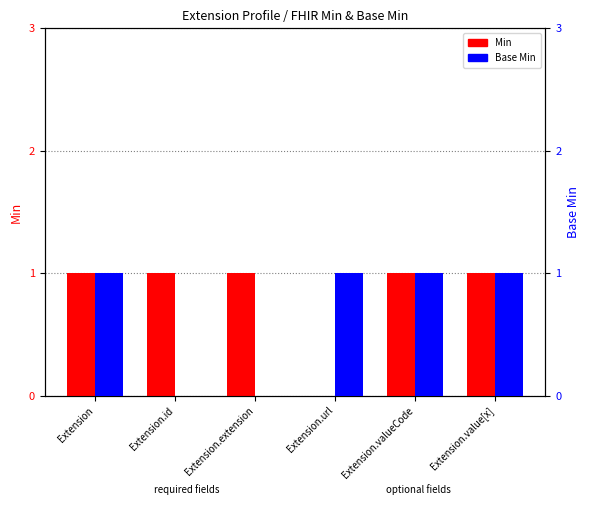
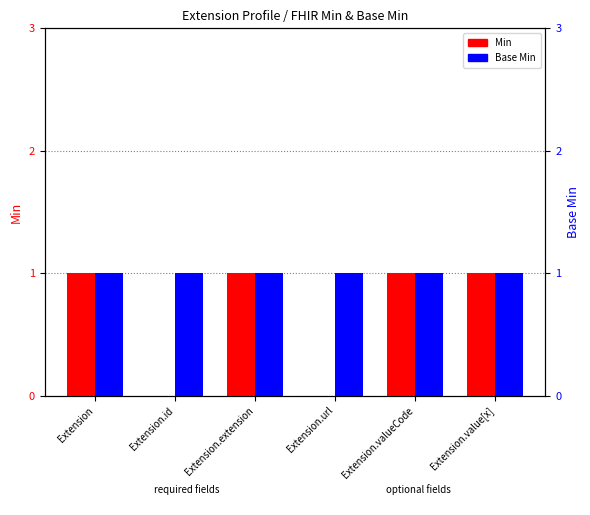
Min, Extension.id: 1 -> 0
Base Min, Extension.id: 0 -> 1
Base Min, Extension.extension: 0 -> 1
